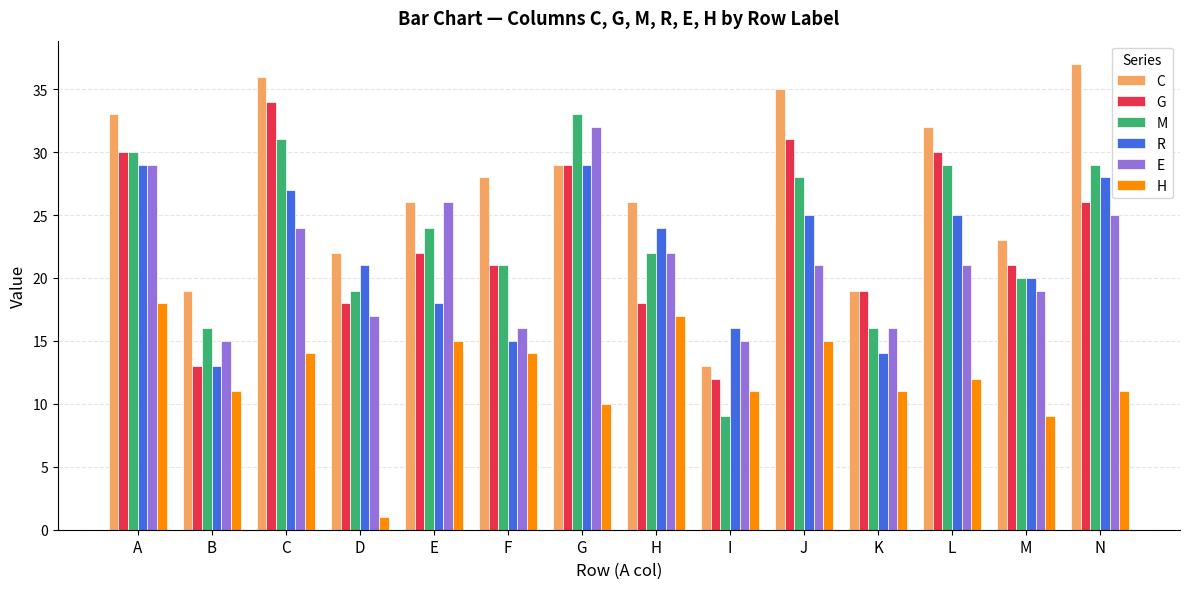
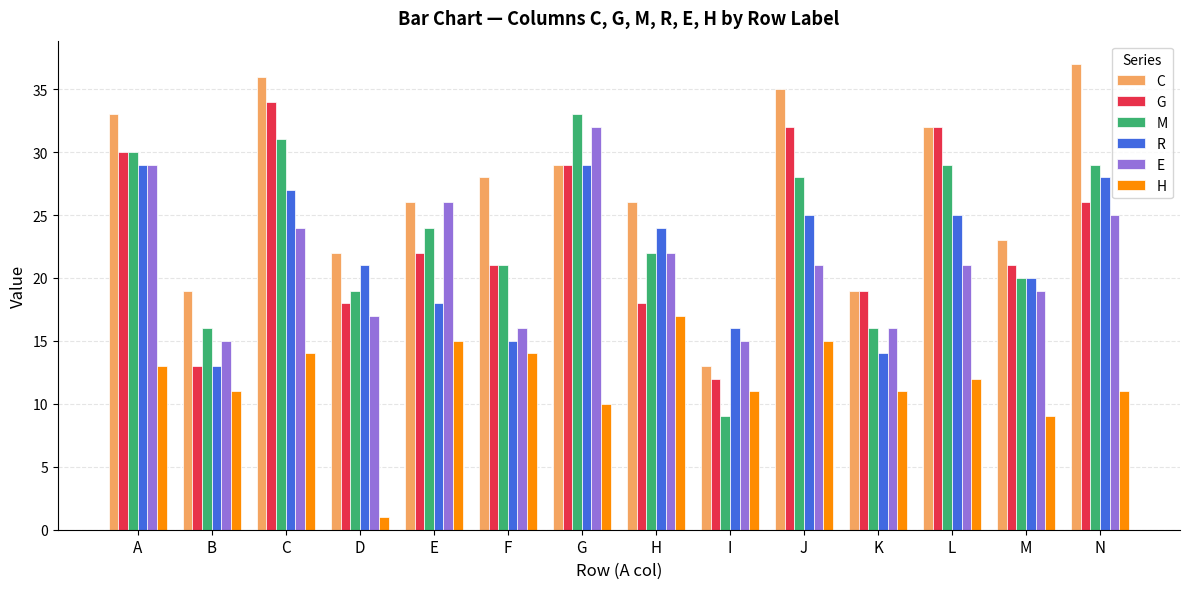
H, A: 18 -> 13
G, J: 31 -> 32
G, L: 30 -> 32
